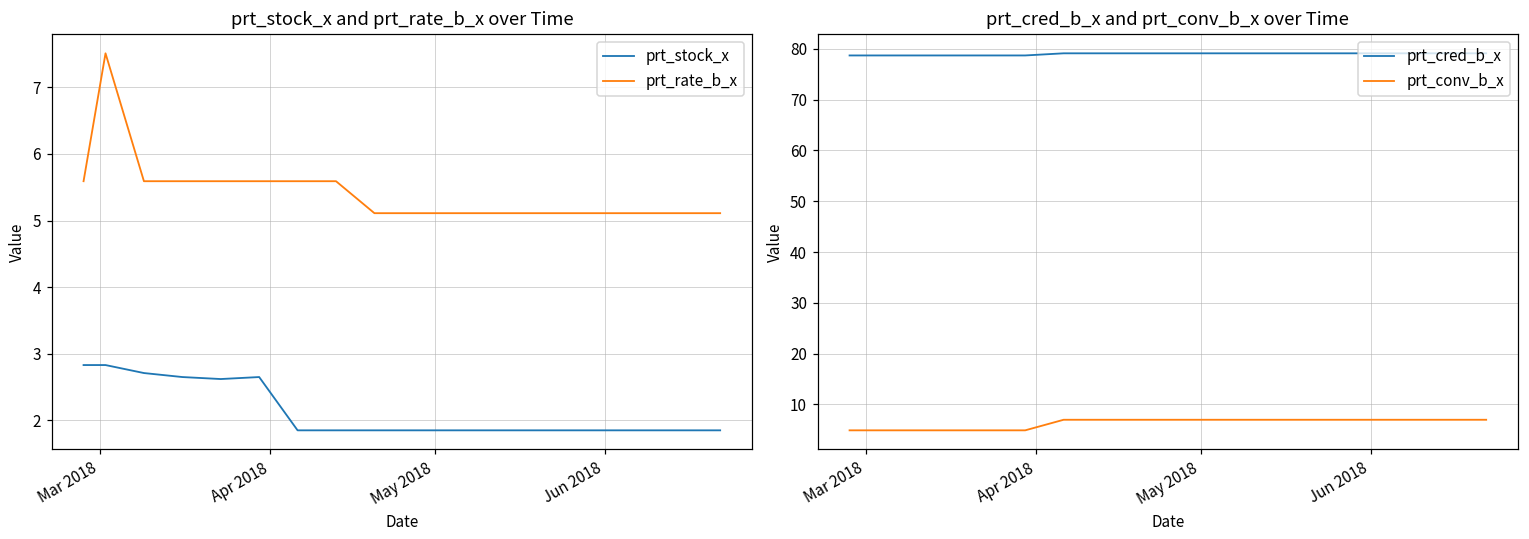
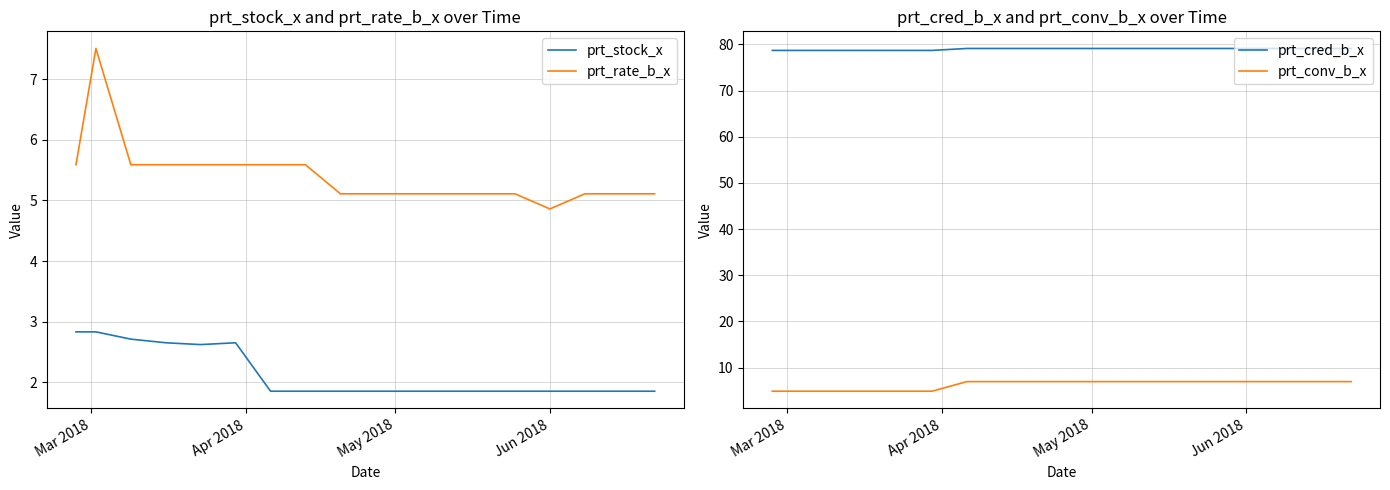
prt_stock_x and prt_rate_b_x over Time, prt_rate_b_x, Jun 2018: 5.1 -> 4.9
